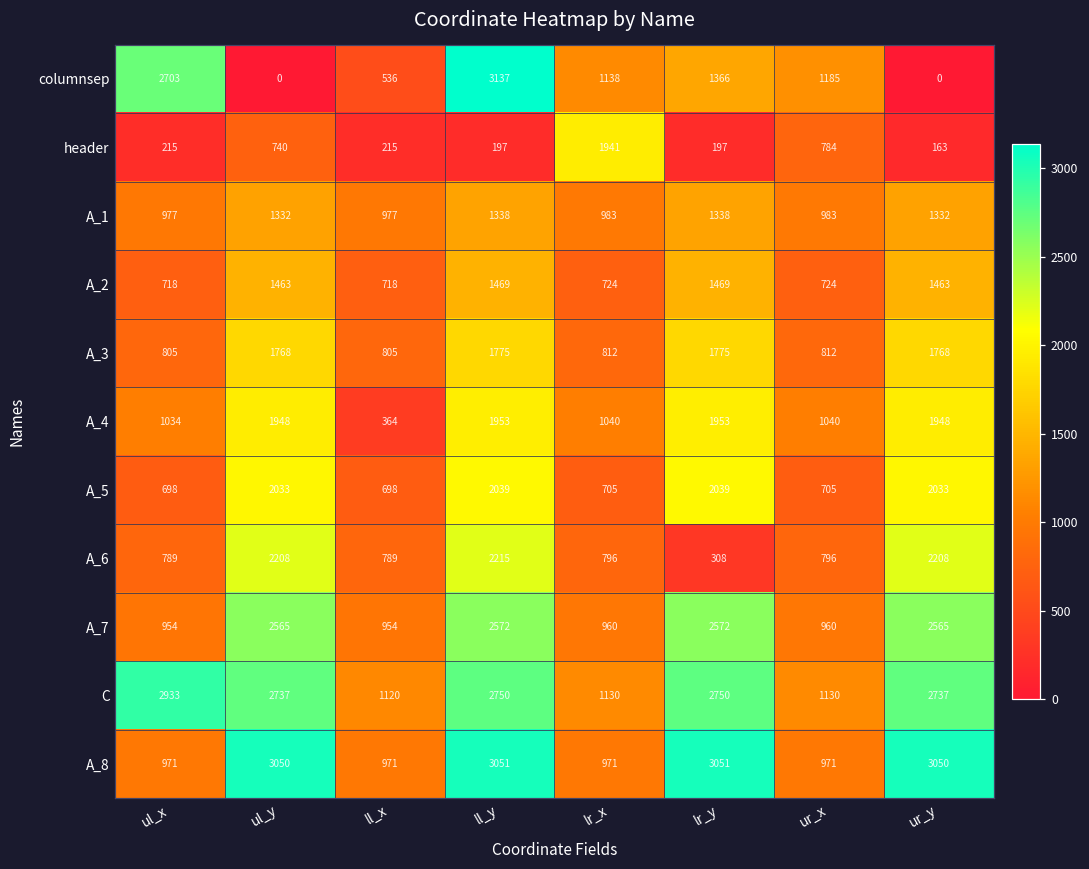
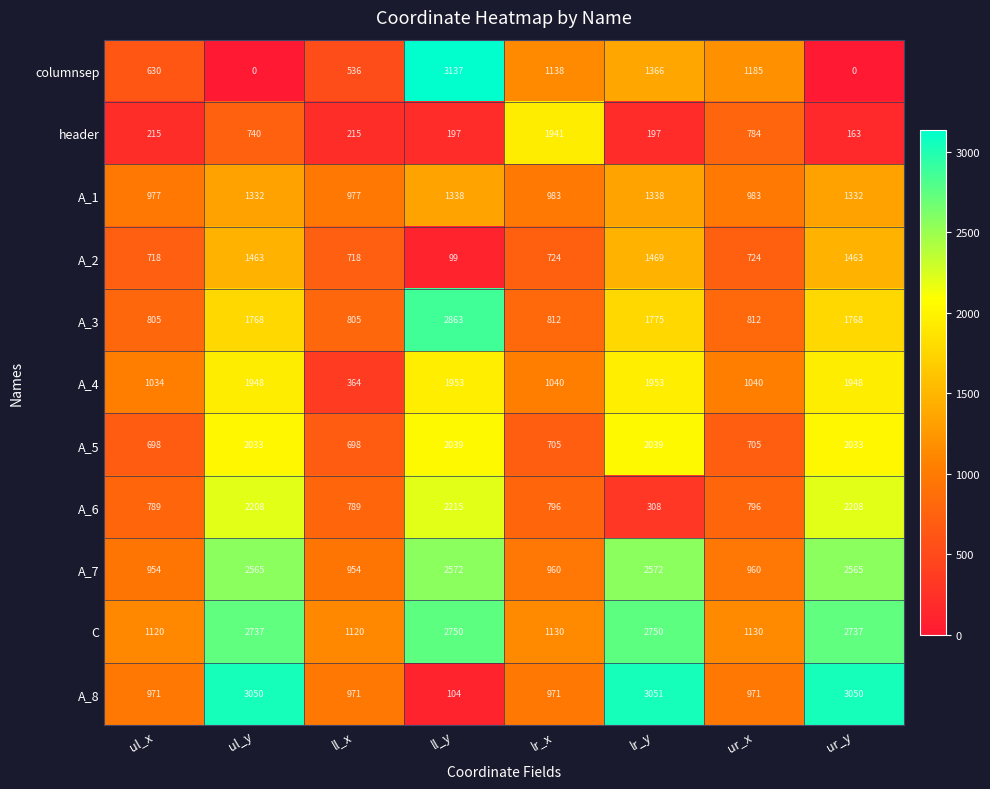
columnsep, ul_x: 2703 -> 630
A_2, ll_y: 1469 -> 99
A_3, ll_y: 1775 -> 2863
C, ul_x: 2933 -> 1120
A_8, ll_y: 3051 -> 104
